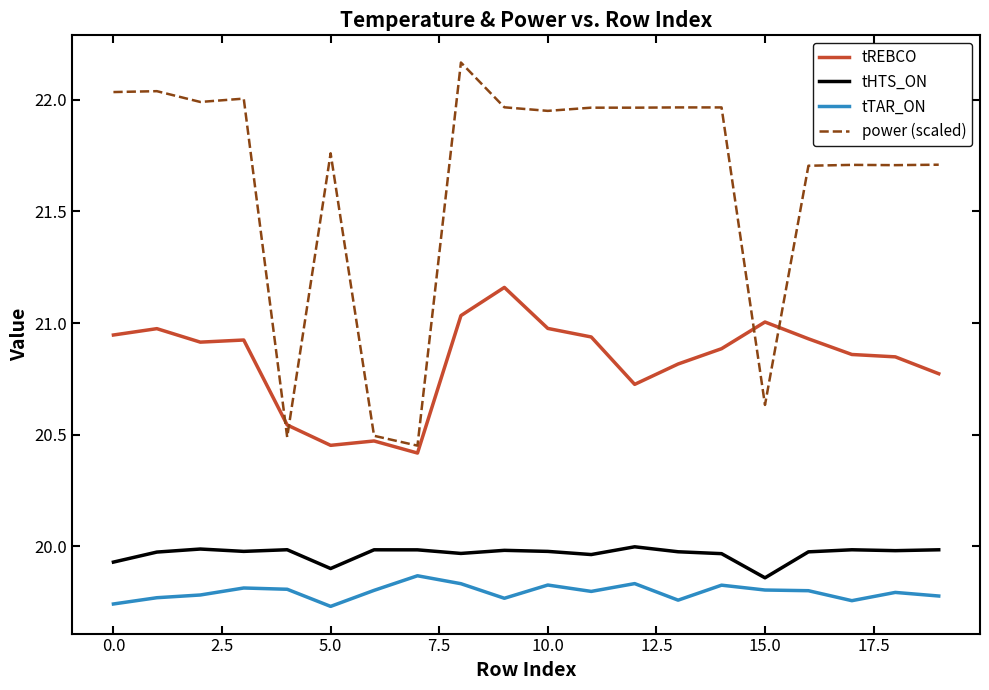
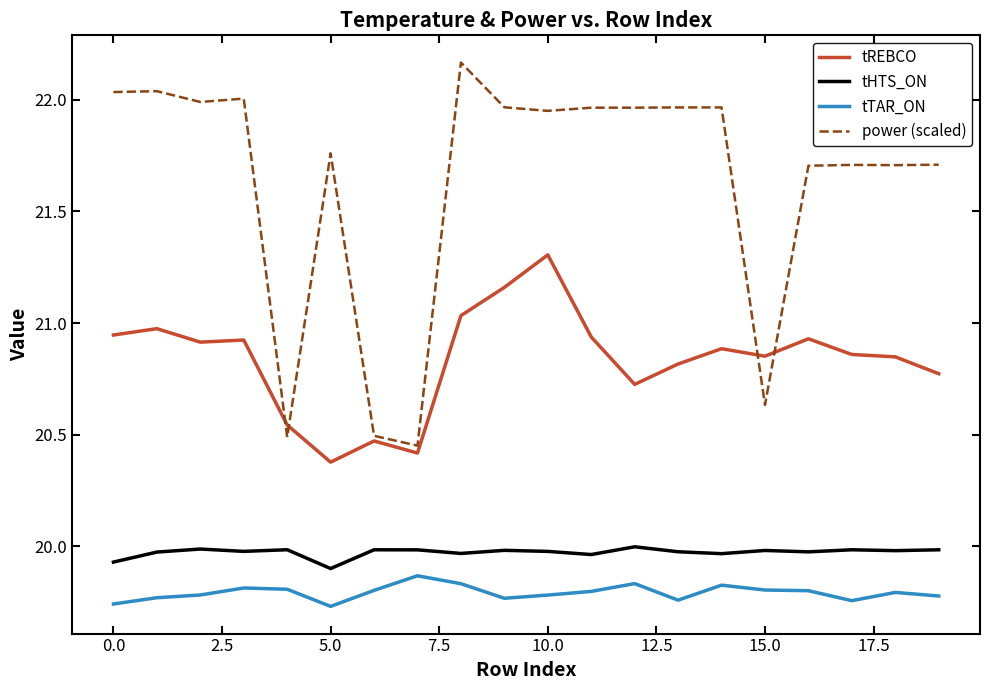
tREBCO, 5.0: 20.45 -> 20.38
tREBCO, 10.0: 20.98 -> 21.31
tTAR_ON, 10.0: 19.83 -> 19.78
tREBCO, 15.0: 21.00 -> 20.85
tHTS_ON, 15.0: 19.86 -> 19.98
